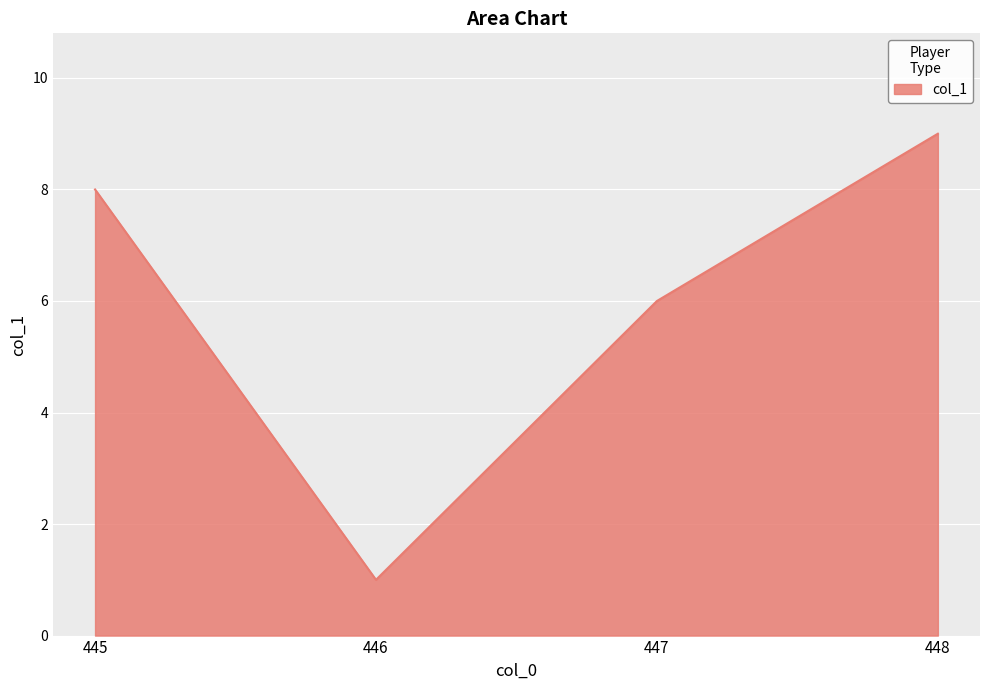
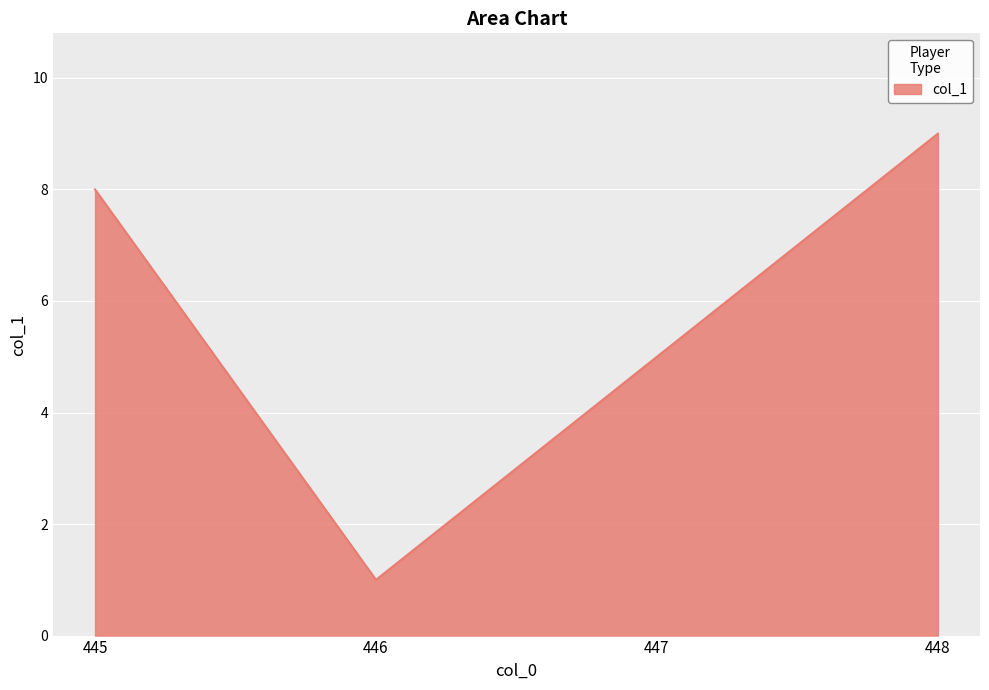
447: 6 -> 5
